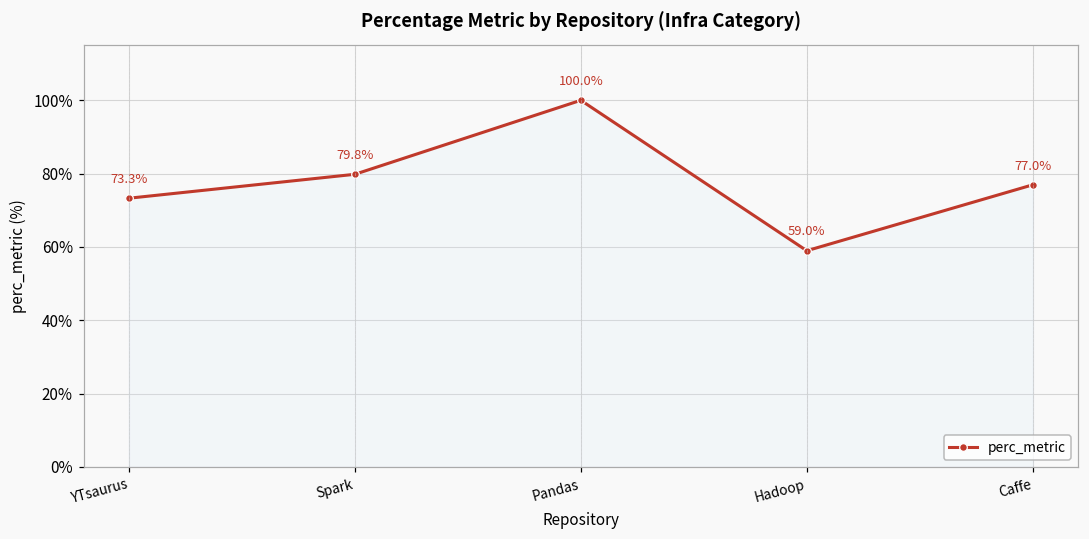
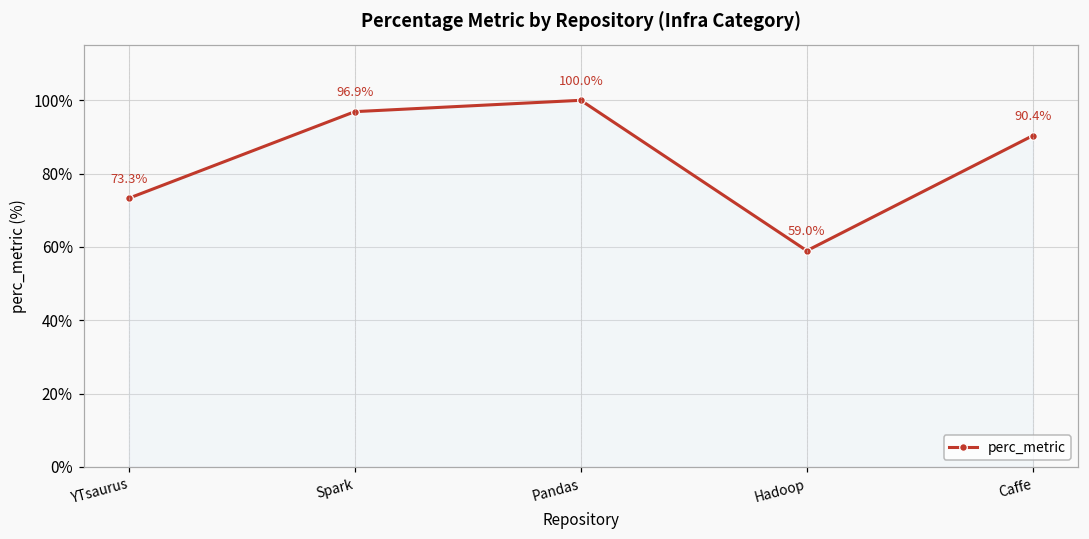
Spark: 79.8% -> 96.9%
Caffe: 77.0% -> 90.4%
